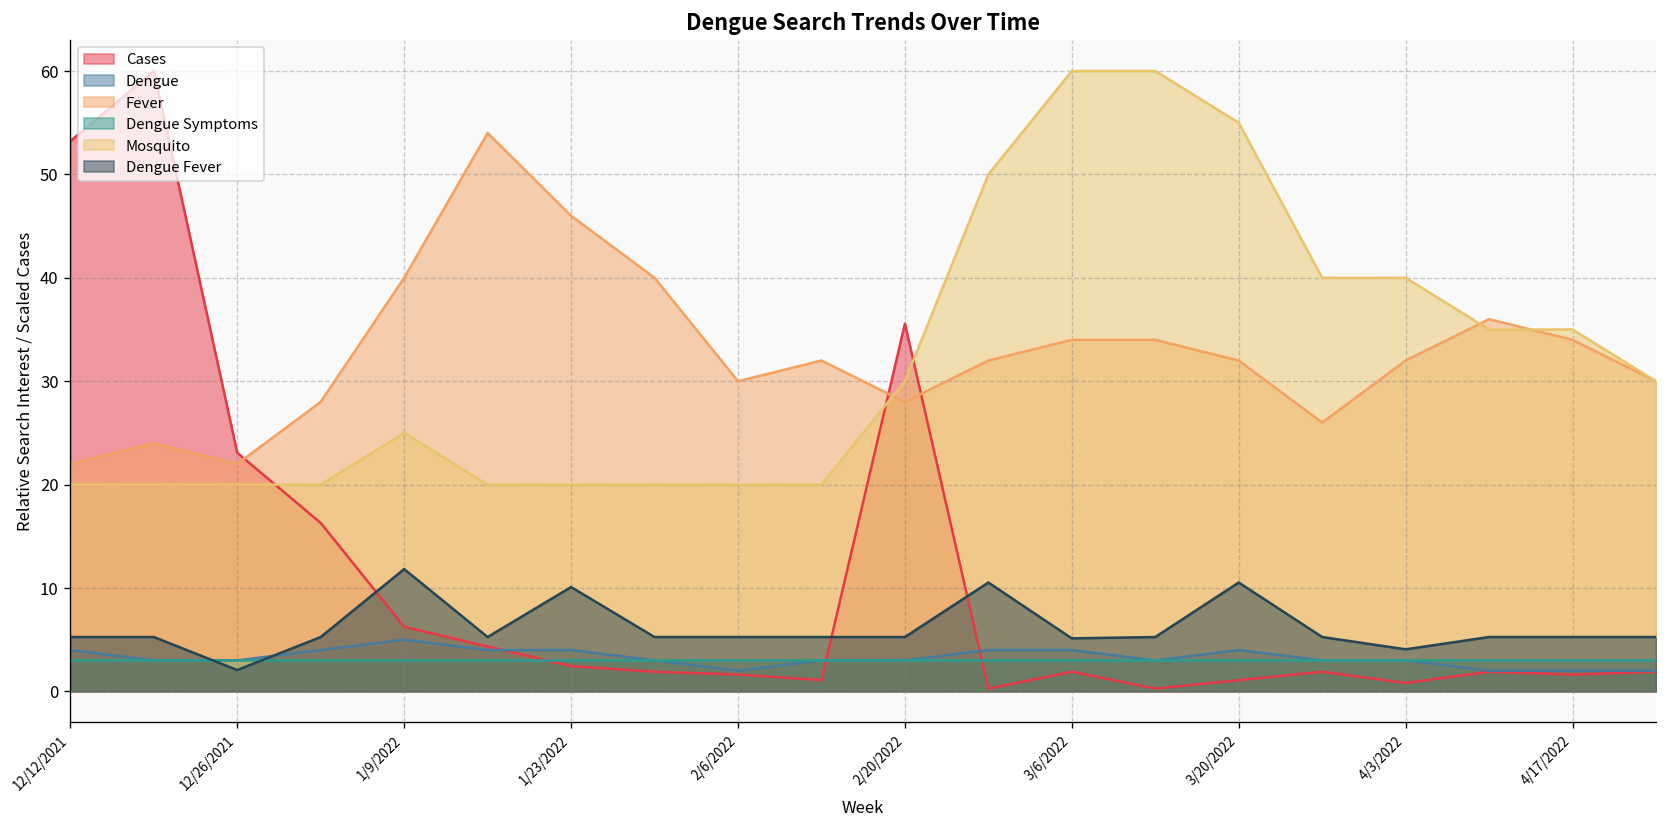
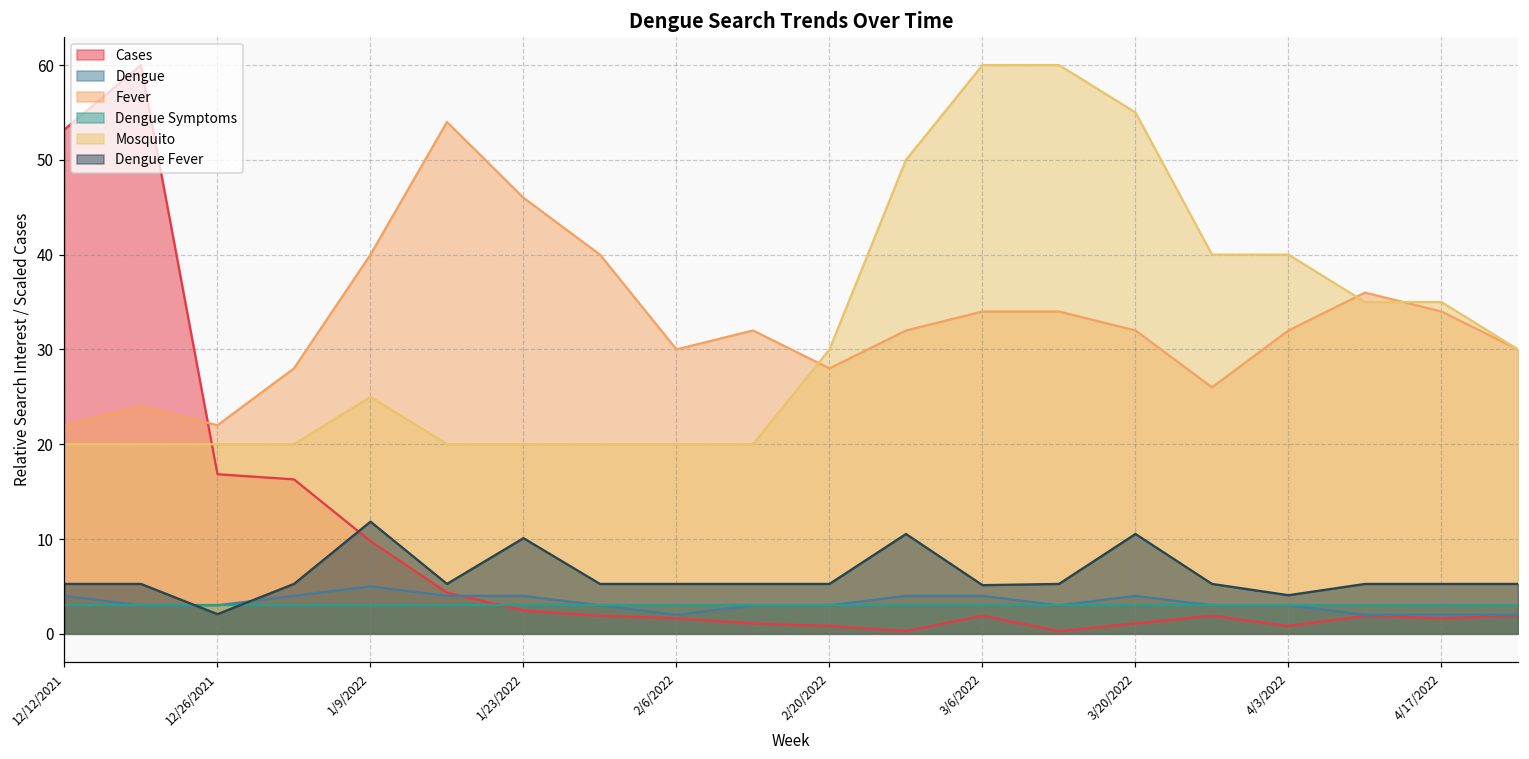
Cases, 12/26/2021: 23 -> 17
Cases, 1/9/2022: 6 -> 10
Cases, 2/20/2022: 36 -> 1
